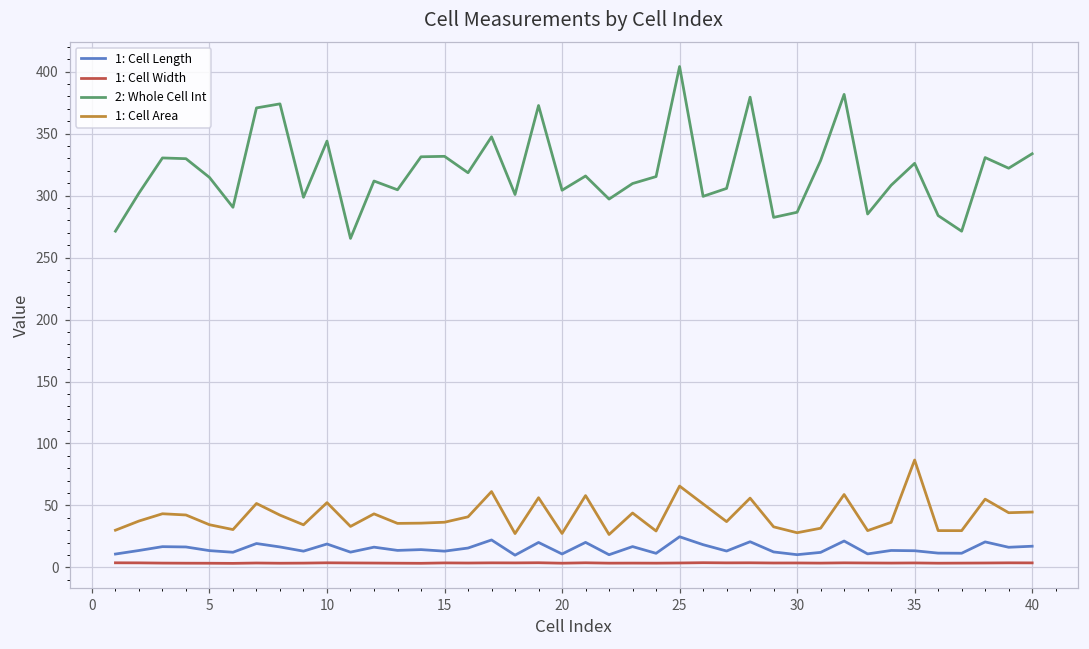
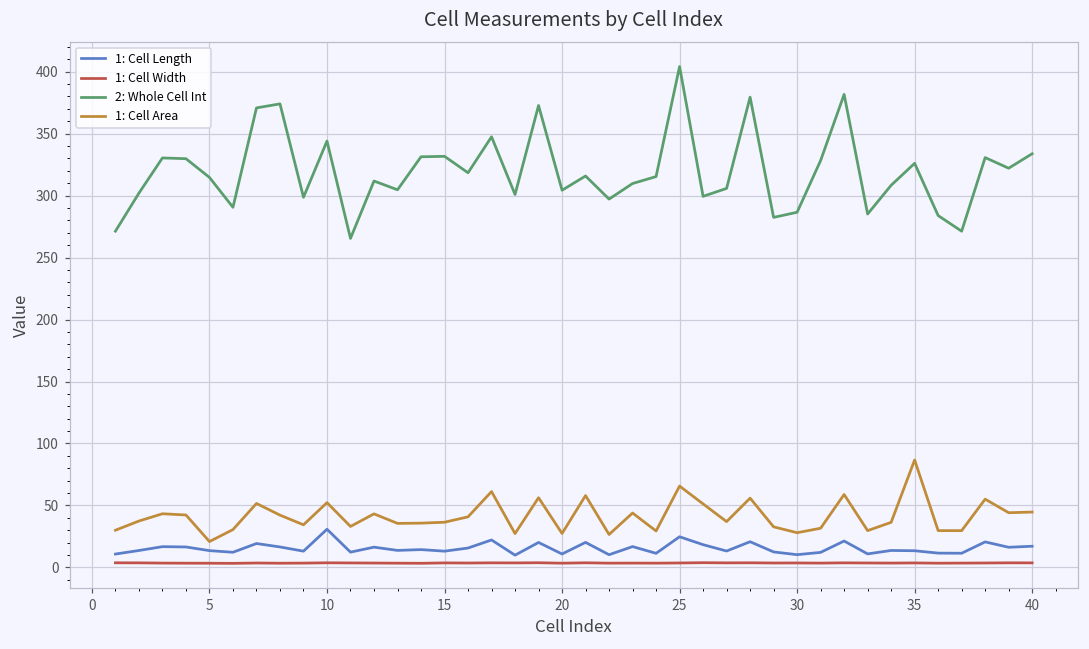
1: Cell Area, 5: 34 -> 21
1: Cell Length, 10: 19 -> 31
